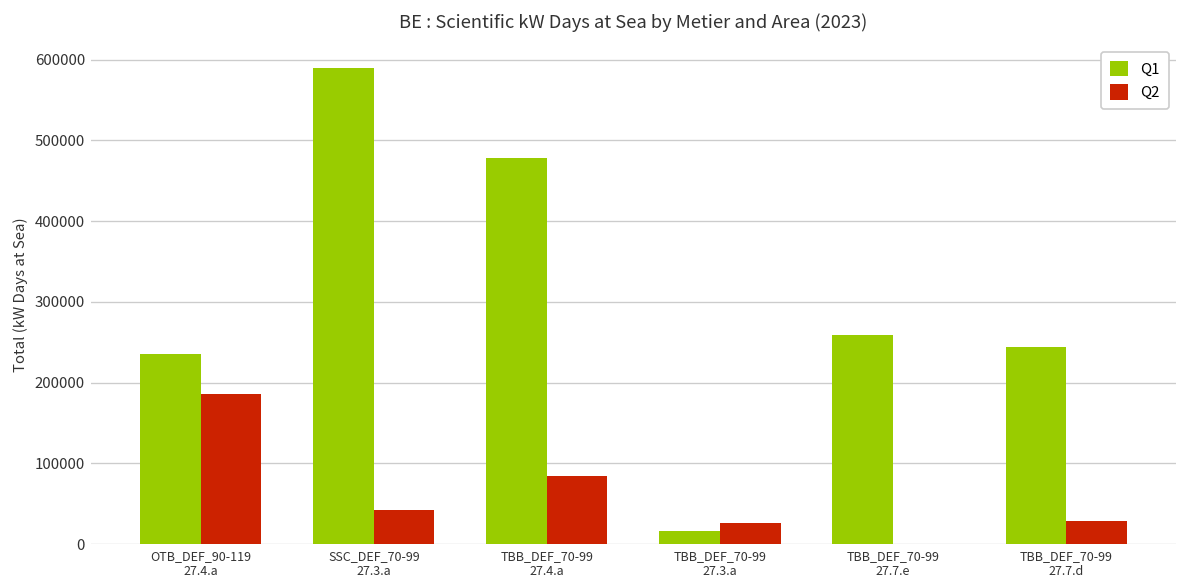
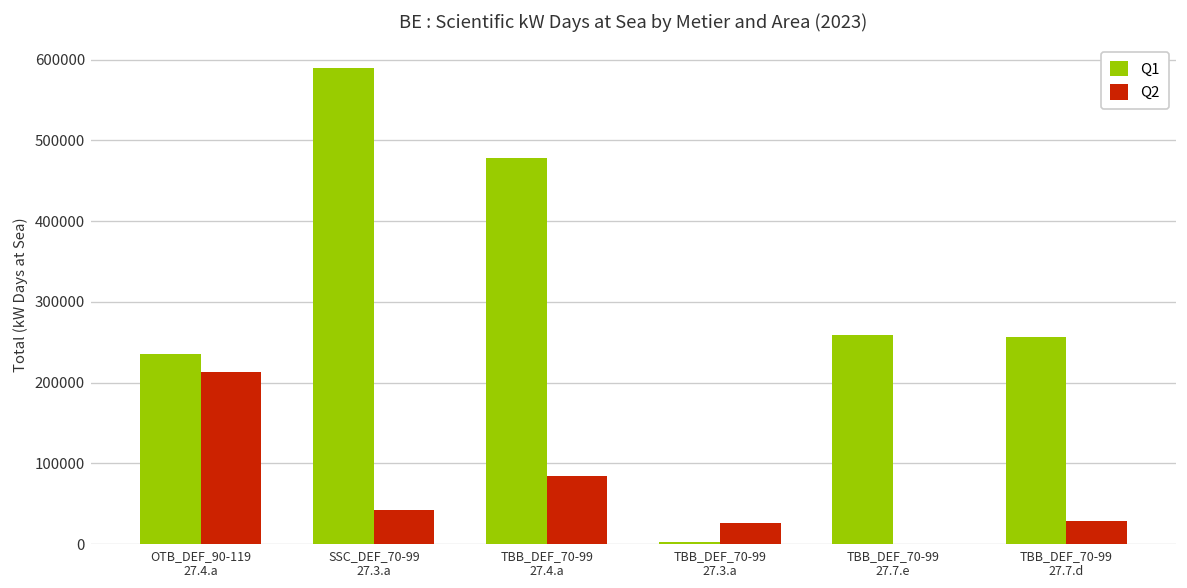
Q2, OTB_DEF_90-119 27.4.a: 190000 -> 210000
Q1, TBB_DEF_70-99 27.3.a: 20000 -> 0
Q1, TBB_DEF_70-99 27.7.d: 240000 -> 260000
